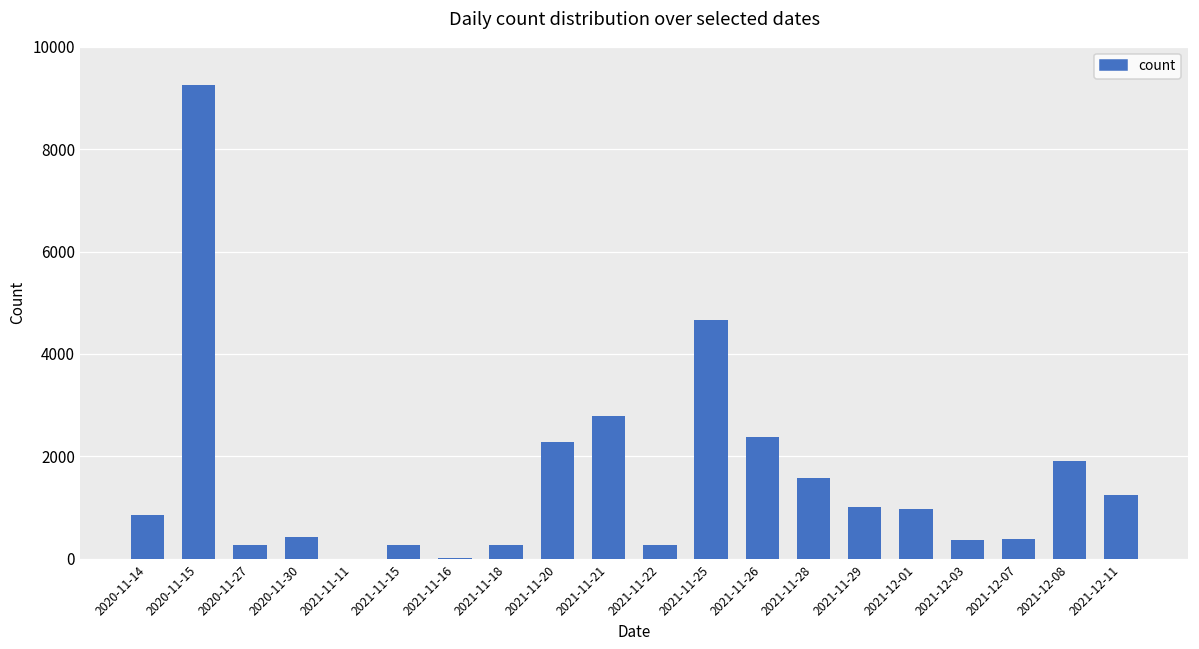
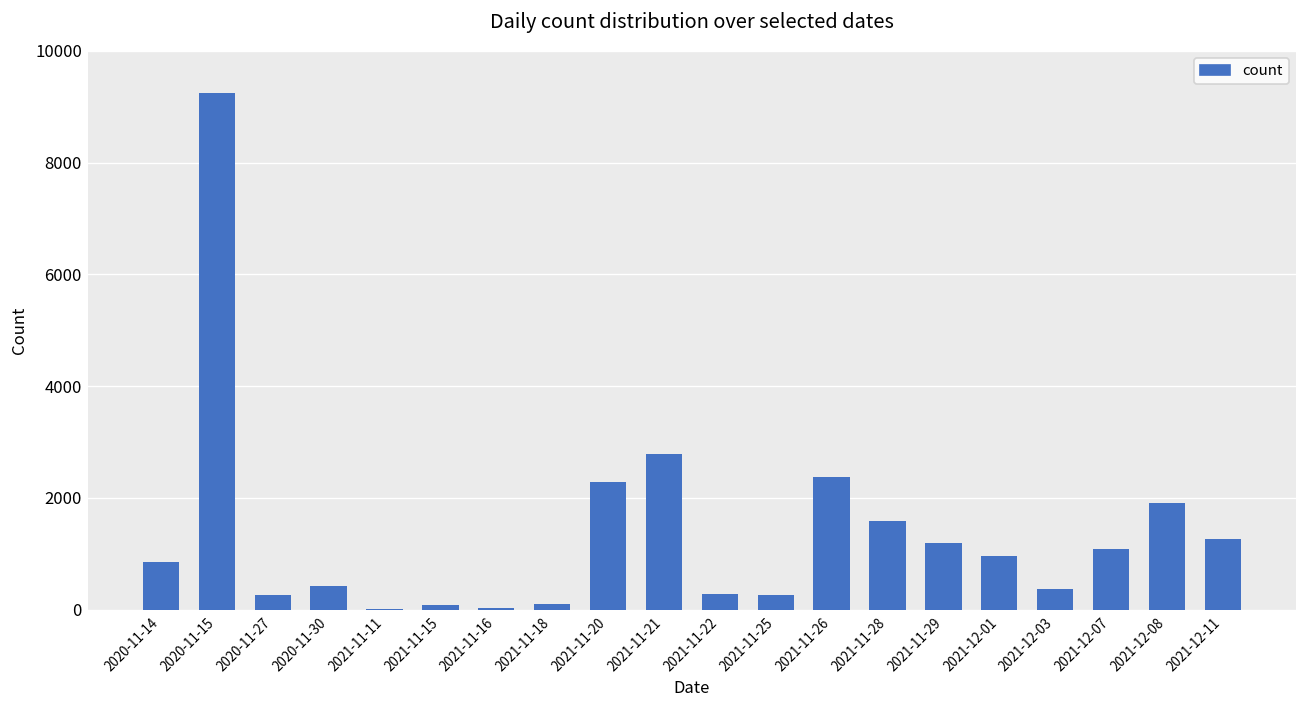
2021-11-15: 300 -> 100
2021-11-18: 300 -> 100
2021-11-25: 4700 -> 300
2021-11-29: 1000 -> 1200
2021-12-07: 400 -> 1100
